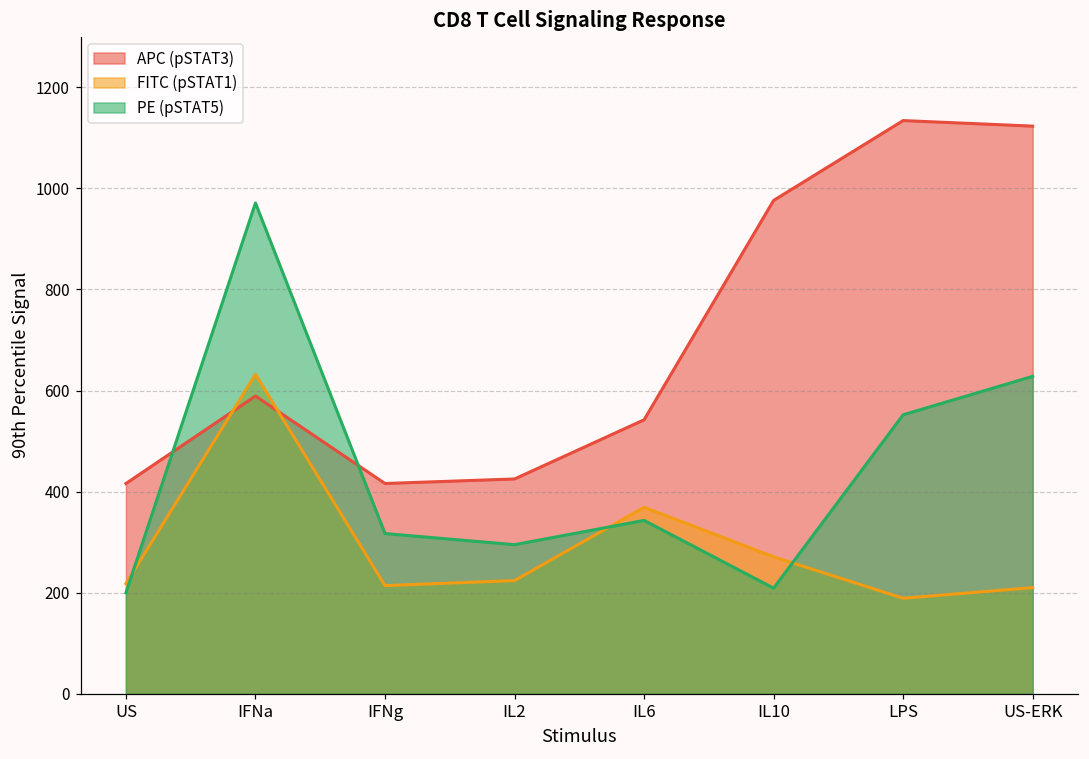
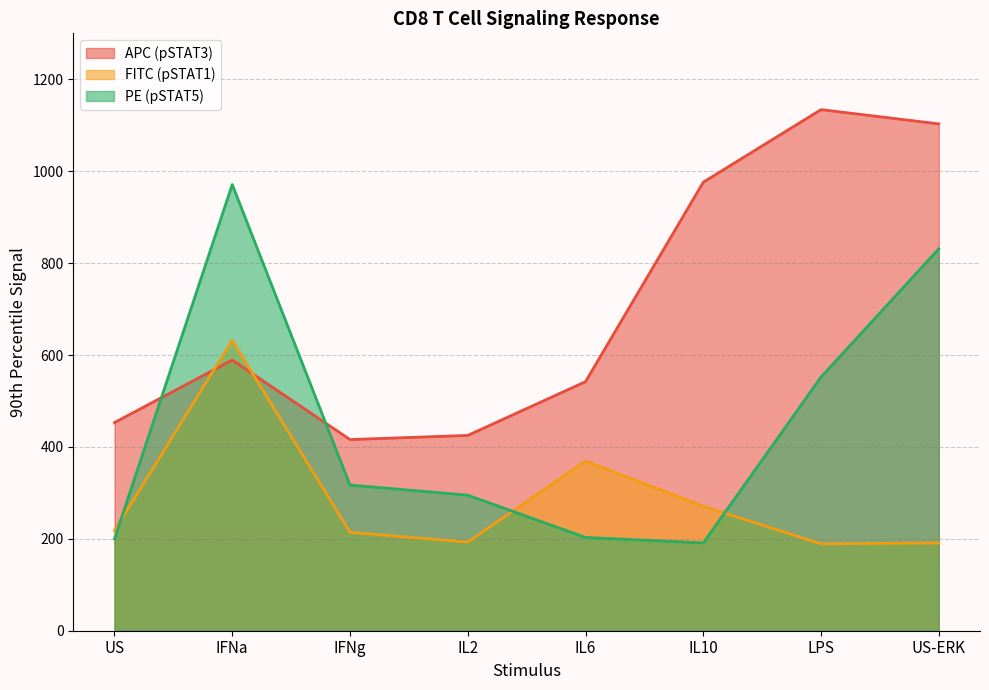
APC (pSTAT3), US: 420 -> 450
FITC (pSTAT1), IL2: 220 -> 190
PE (pSTAT5), IL6: 340 -> 200
PE (pSTAT5), IL10: 210 -> 190
APC (pSTAT3), US-ERK: 1120 -> 1100
FITC (pSTAT1), US-ERK: 210 -> 190
PE (pSTAT5), US-ERK: 630 -> 830
